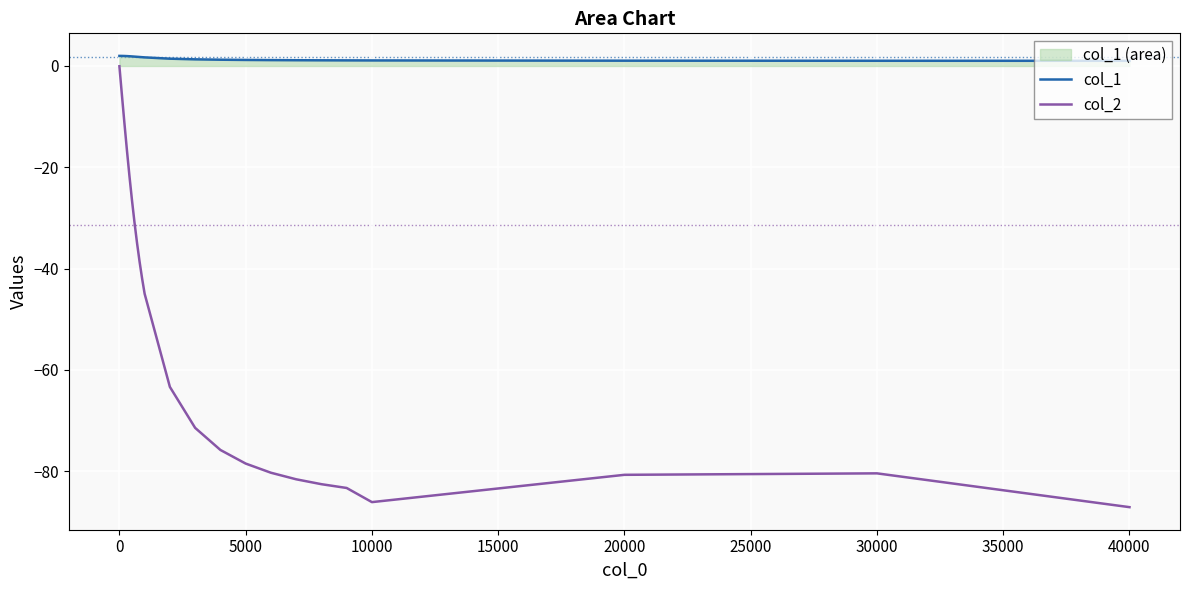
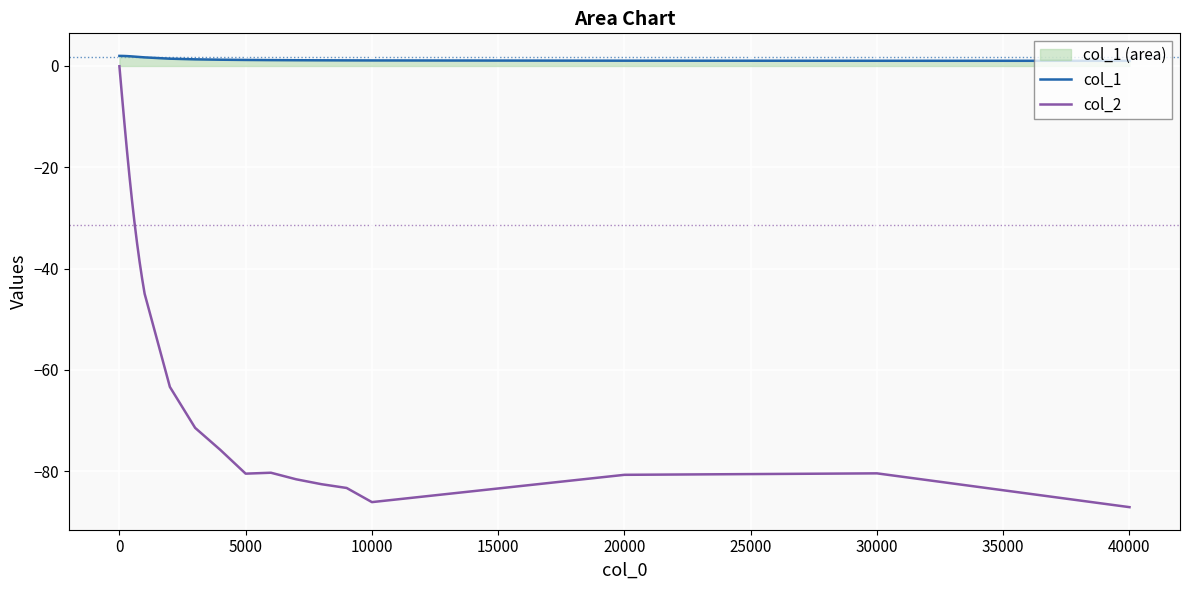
col_2, 5000: -79 -> -81
